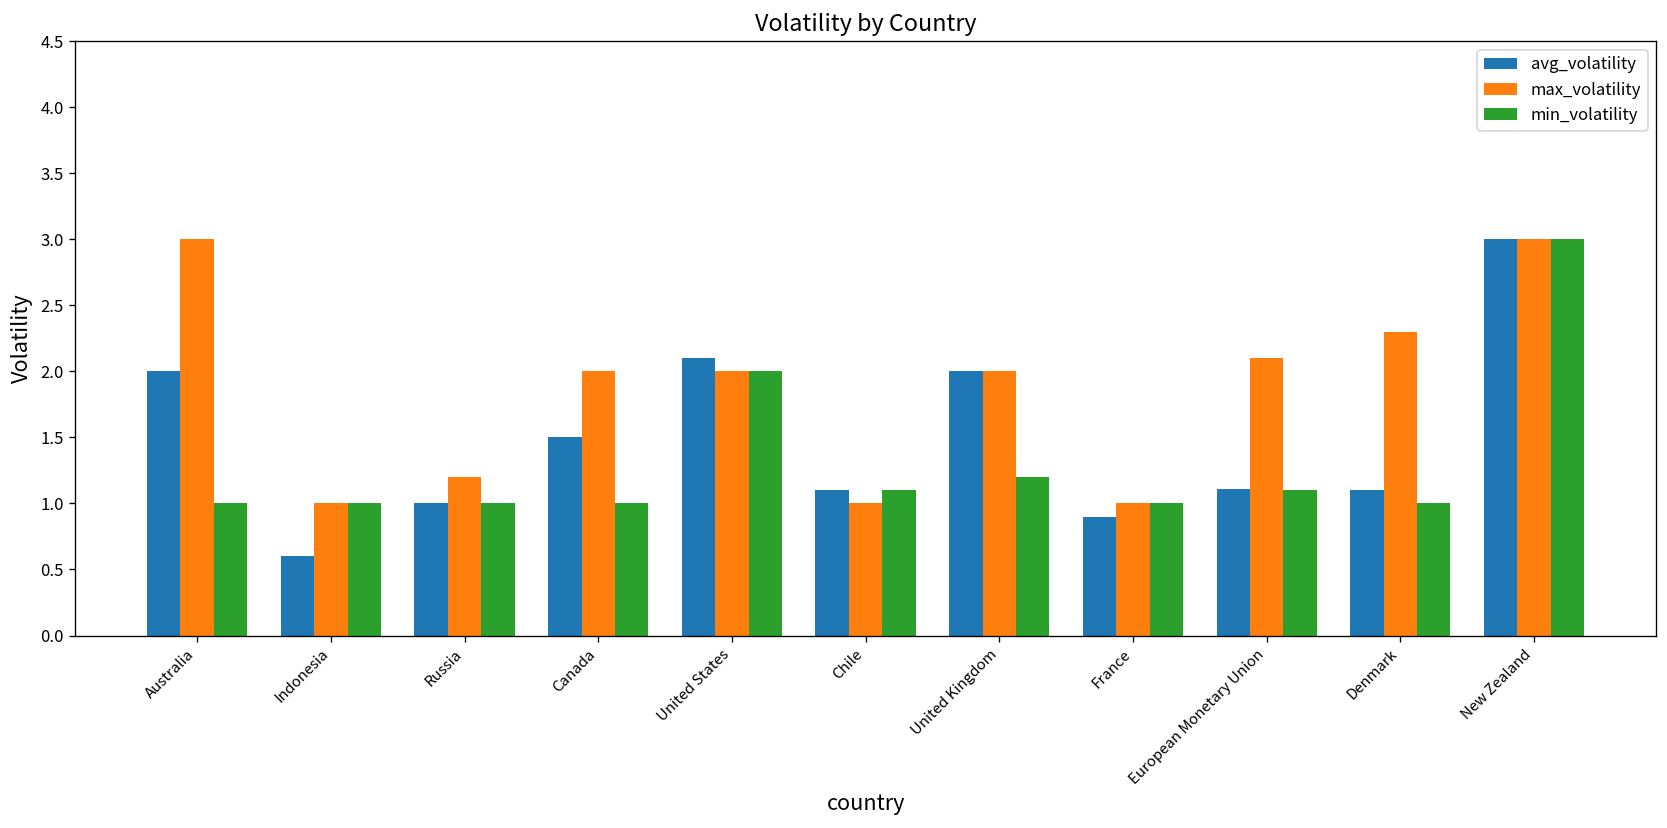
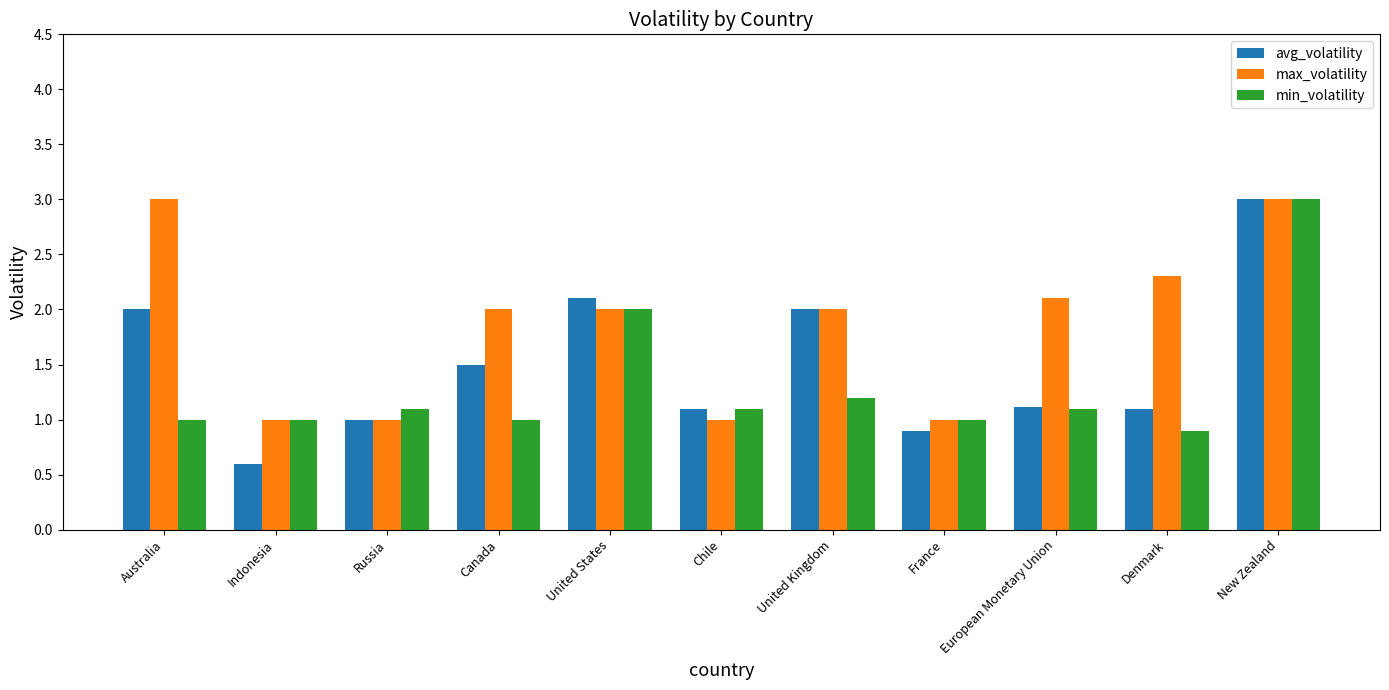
max_volatility, Russia: 1.2 -> 1.0
min_volatility, Russia: 1.0 -> 1.1
min_volatility, Denmark: 1.0 -> 0.9
